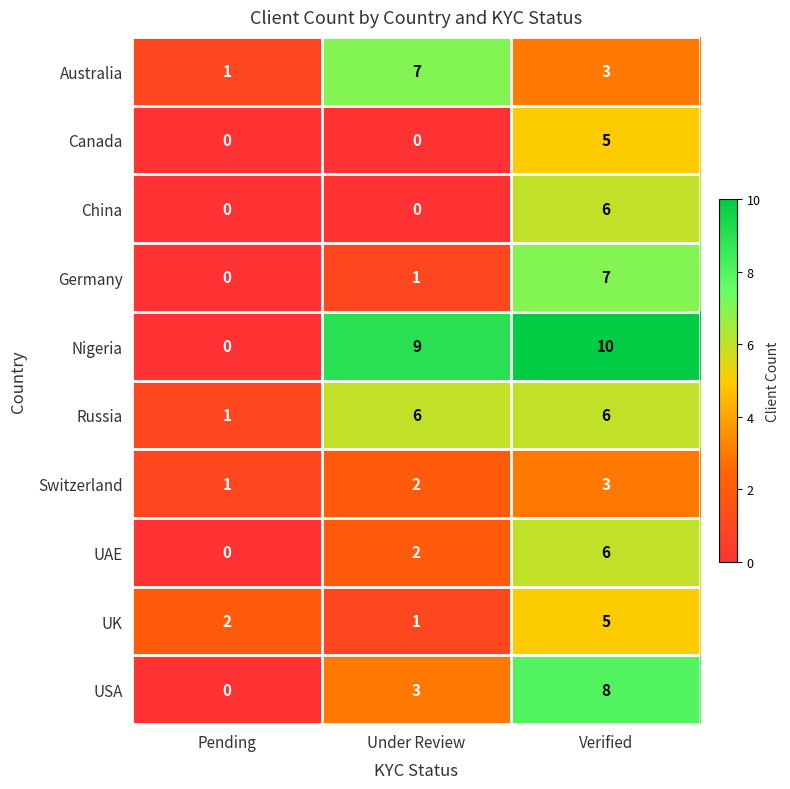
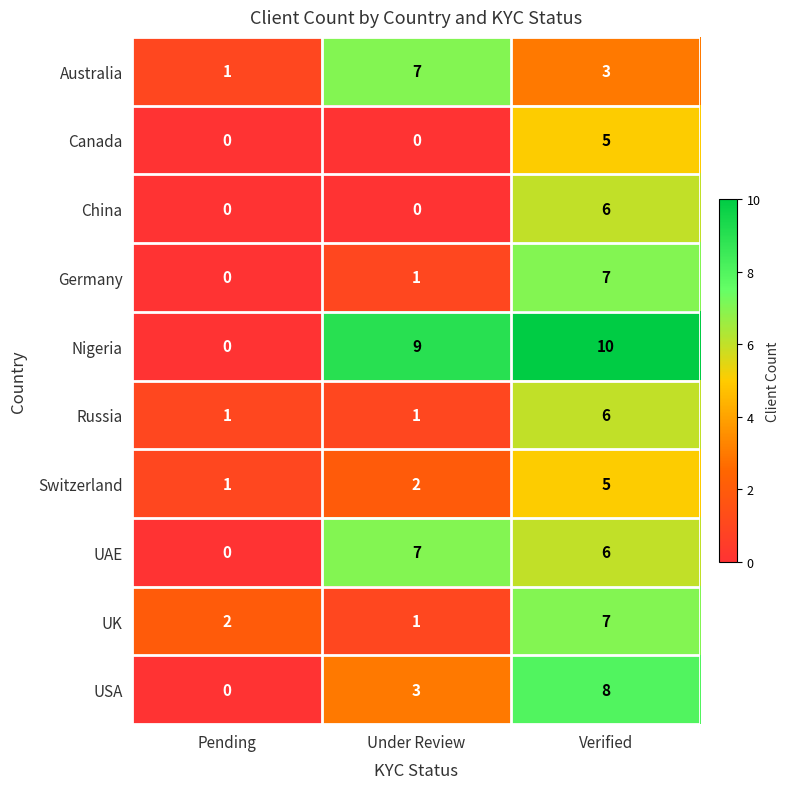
Russia, Under Review: 6 -> 1
Switzerland, Verified: 3 -> 5
UAE, Under Review: 2 -> 7
UK, Verified: 5 -> 7
